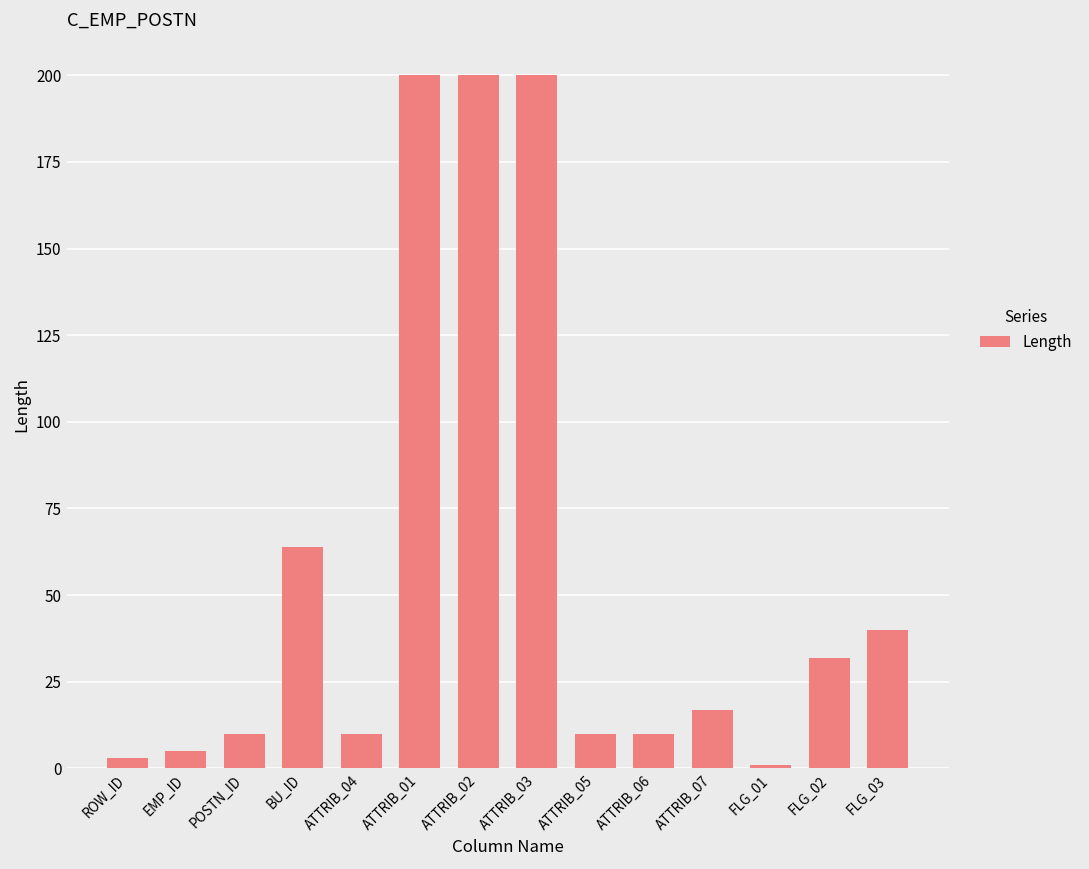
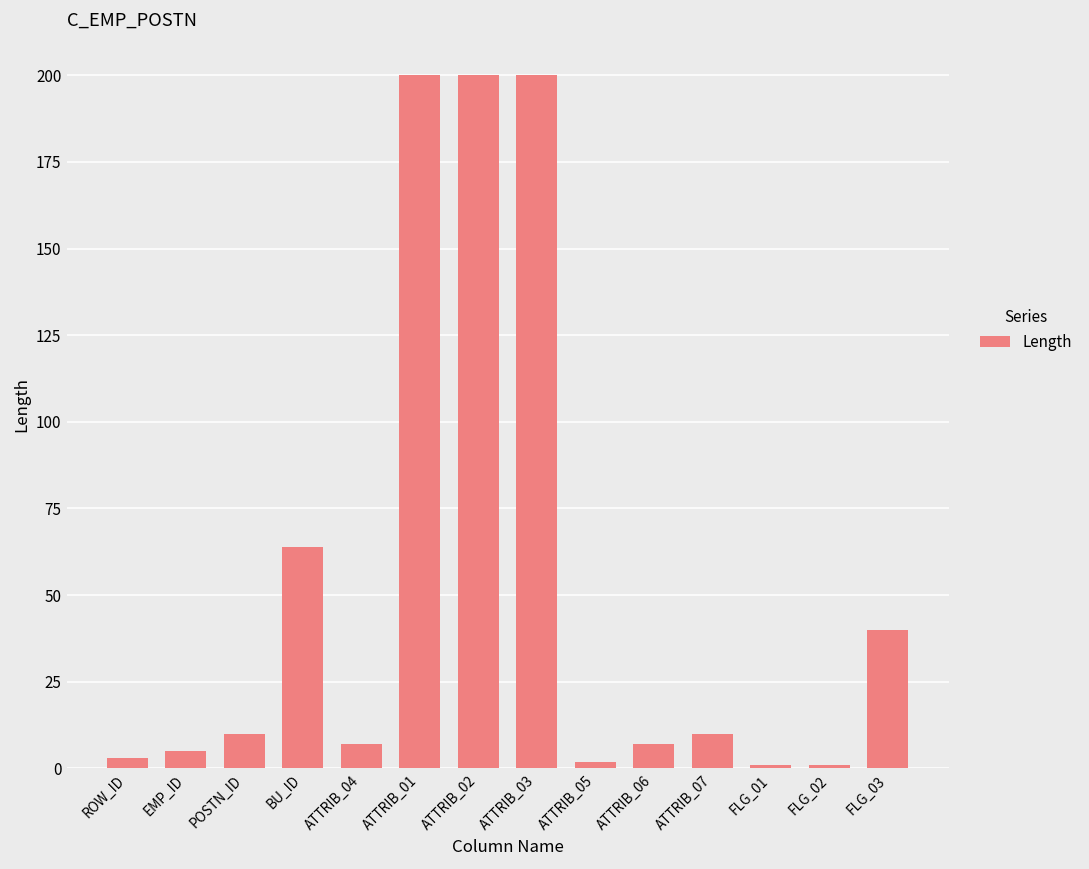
ATTRIB_04: 10 -> 7
ATTRIB_05: 10 -> 2
ATTRIB_06: 10 -> 7
ATTRIB_07: 17 -> 10
FLG_02: 32 -> 1
